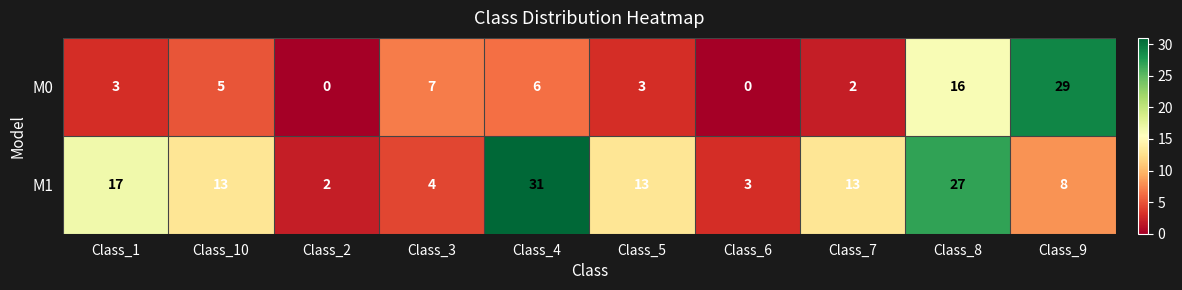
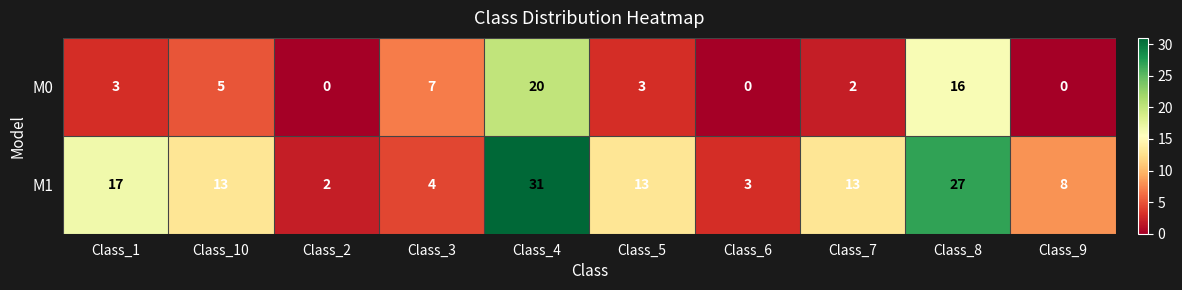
M0, Class_4: 6 -> 20
M0, Class_9: 29 -> 0
